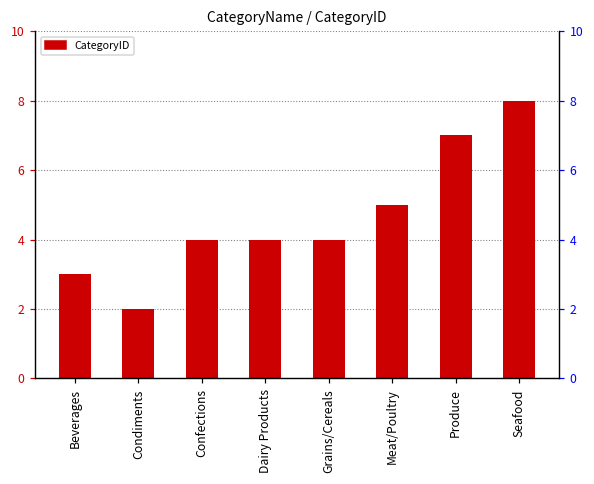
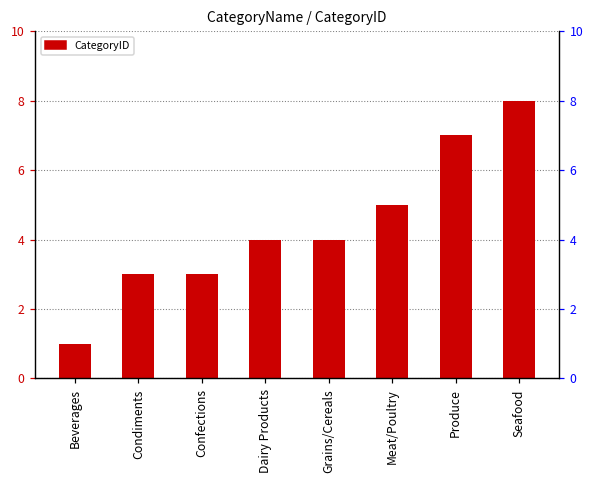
Beverages: 3 -> 1
Condiments: 2 -> 3
Confections: 4 -> 3
